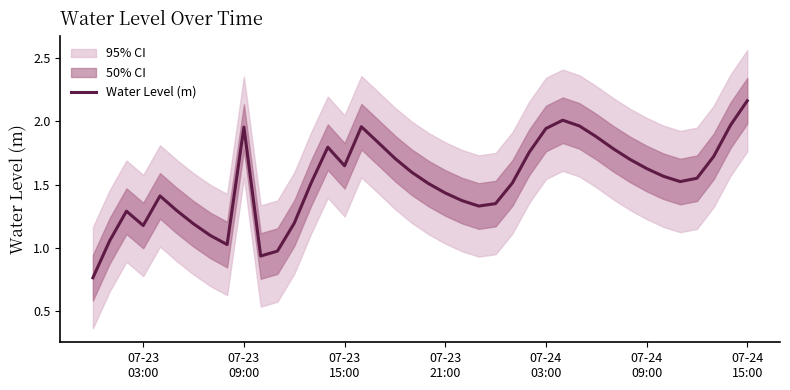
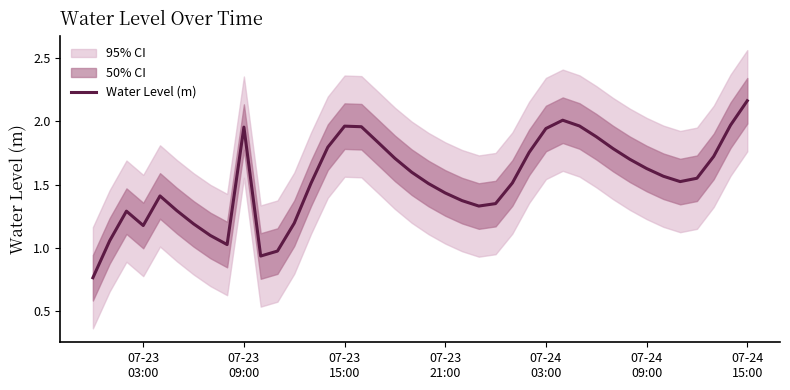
Water Level (m), 07-23 15:00: 1.65 -> 1.96
